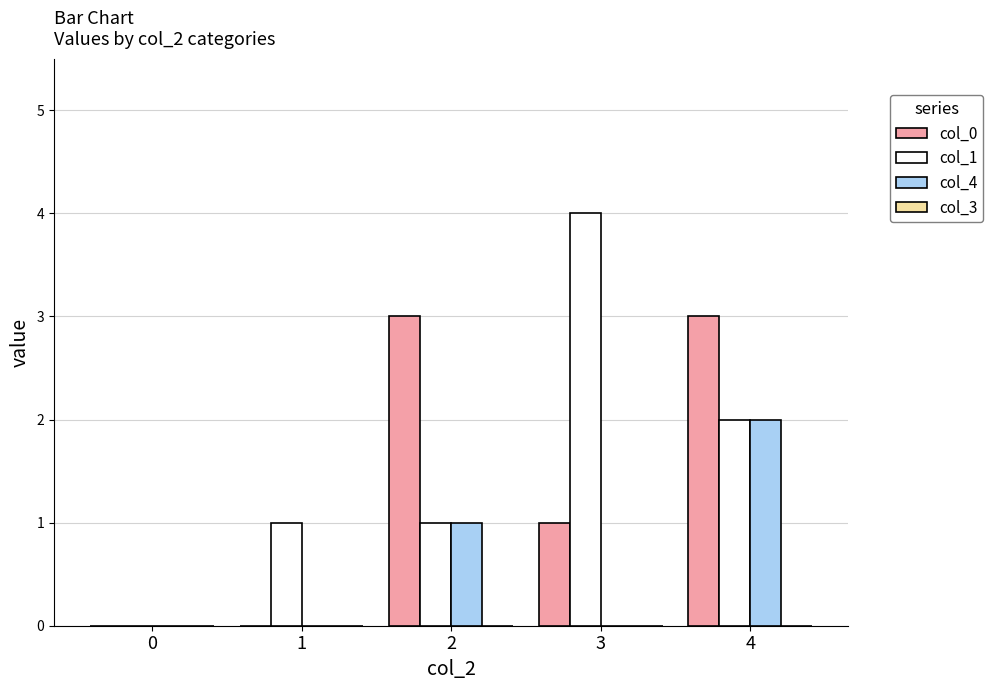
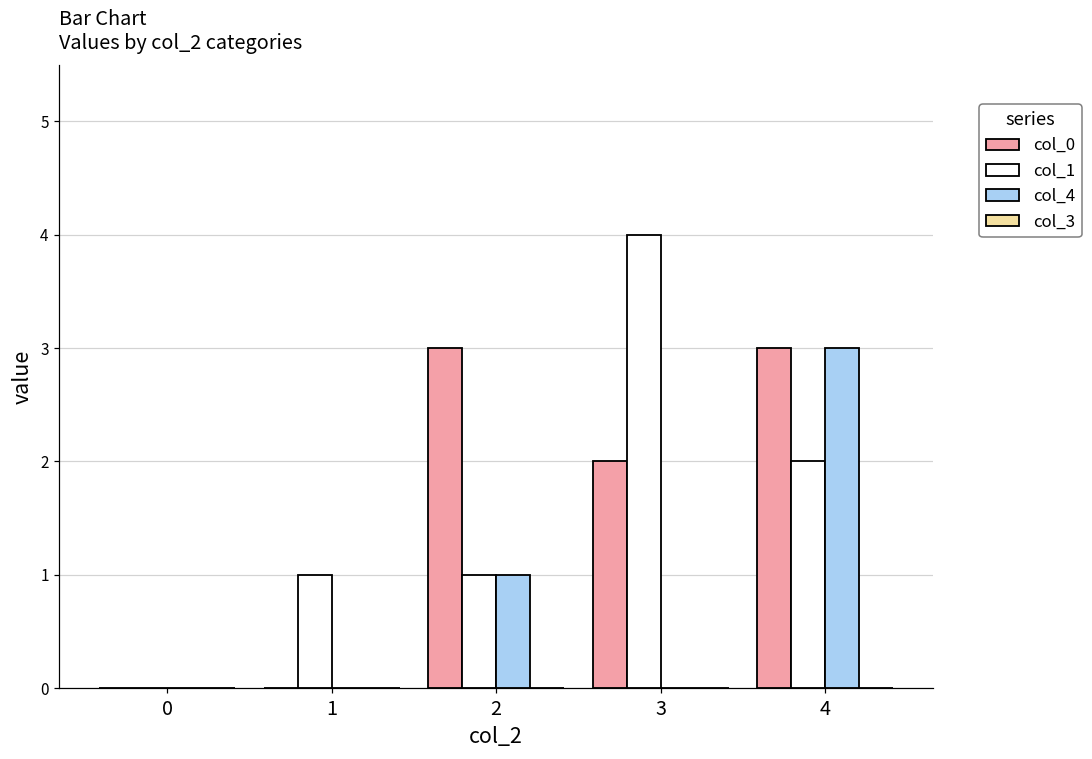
col_0, 3: 1 -> 2
col_4, 4: 2 -> 3
